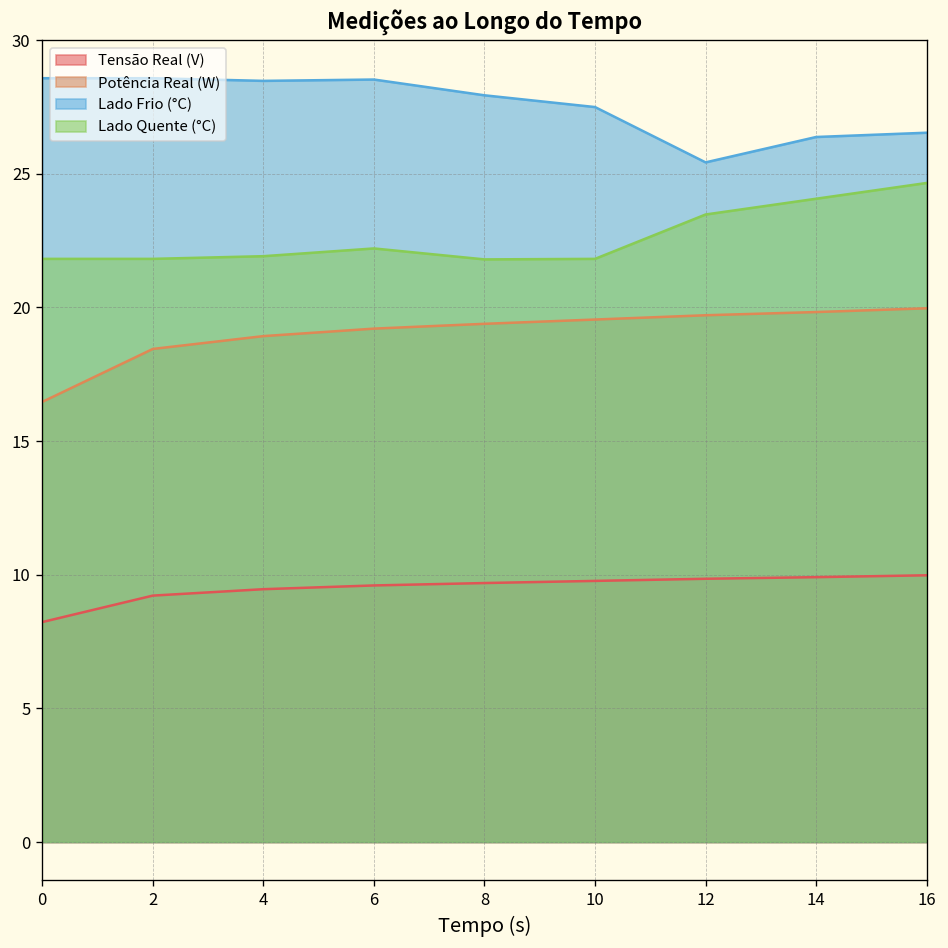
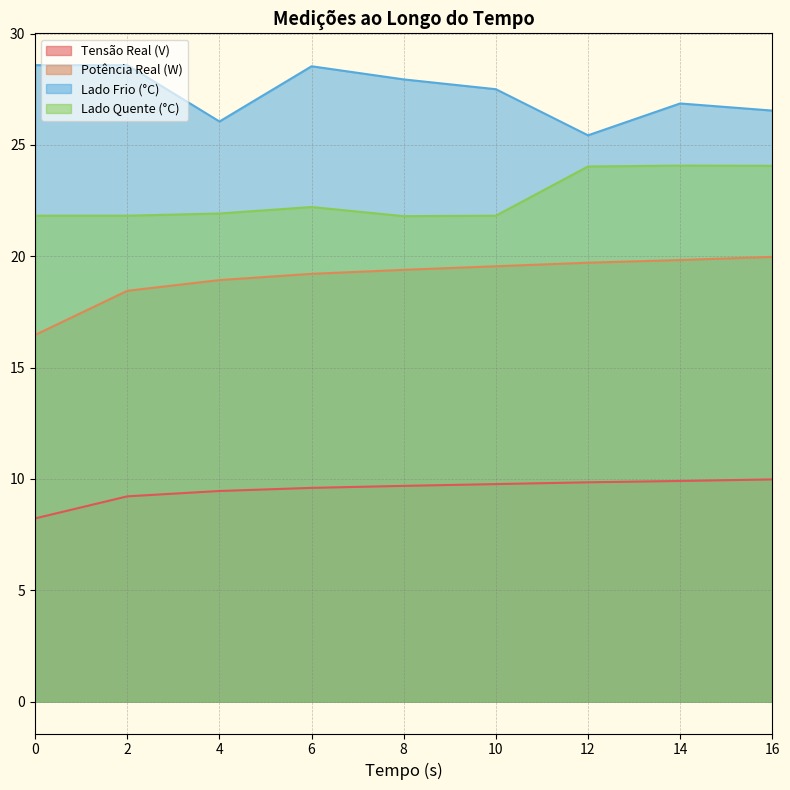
Lado Frio (°C), 4: 28.5 -> 26.1
Lado Quente (°C), 12: 23.5 -> 24.0
Lado Frio (°C), 14: 26.4 -> 26.9
Lado Quente (°C), 16: 24.7 -> 24.1
